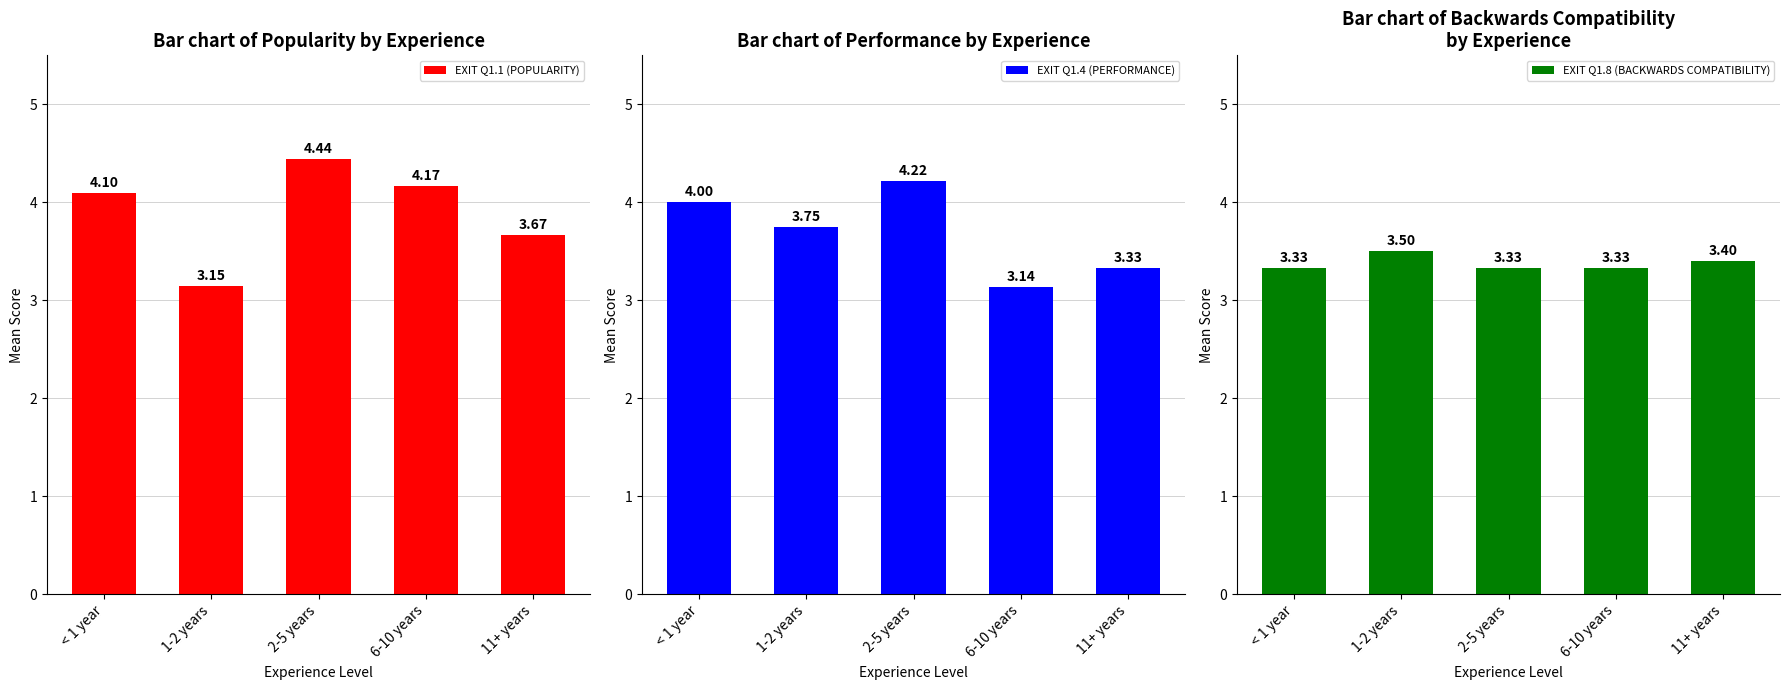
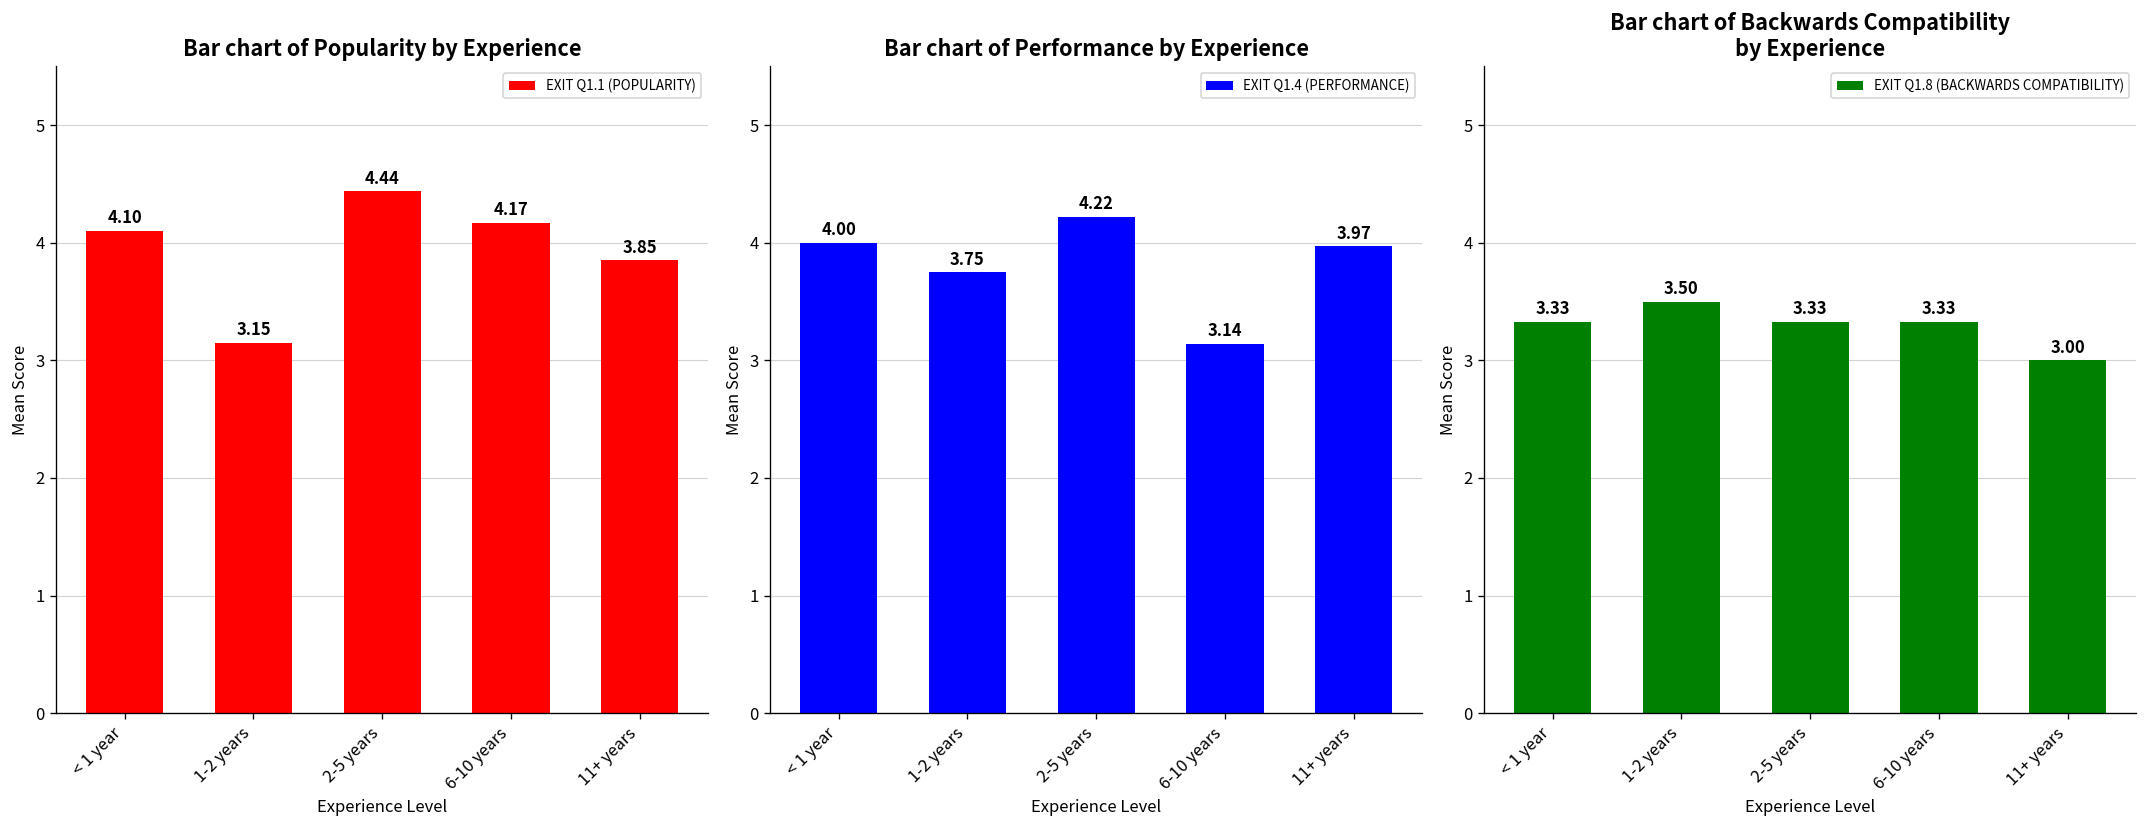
Bar chart of Popularity by Experience, 11+ years: 3.67 -> 3.85
Bar chart of Performance by Experience, 11+ years: 3.33 -> 3.97
Bar chart of Backwards Compatibility by Experience, 11+ years: 3.40 -> 3.00
